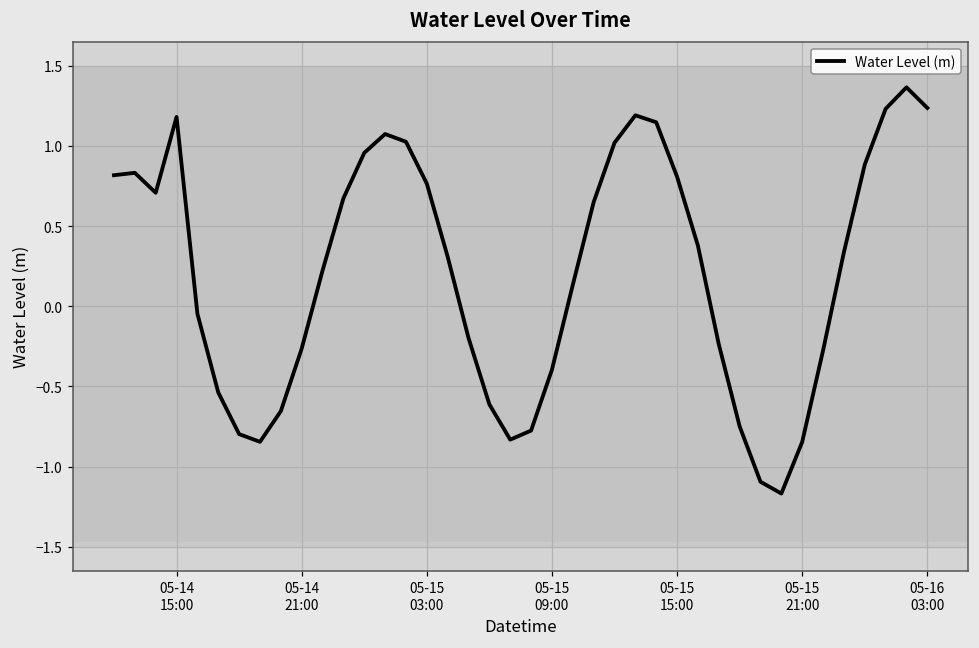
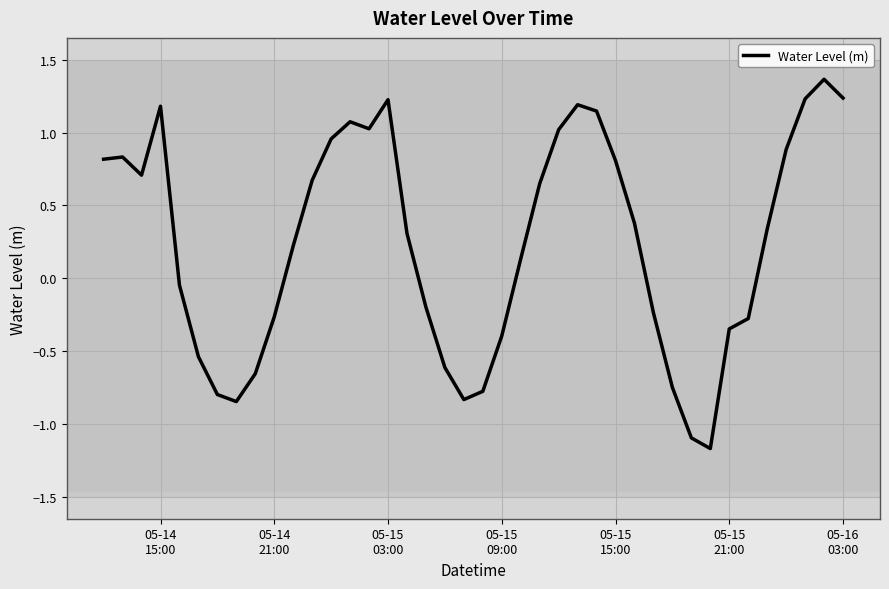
05-15 03:00: 0.76 -> 1.23
05-15 21:00: -0.85 -> -0.35
